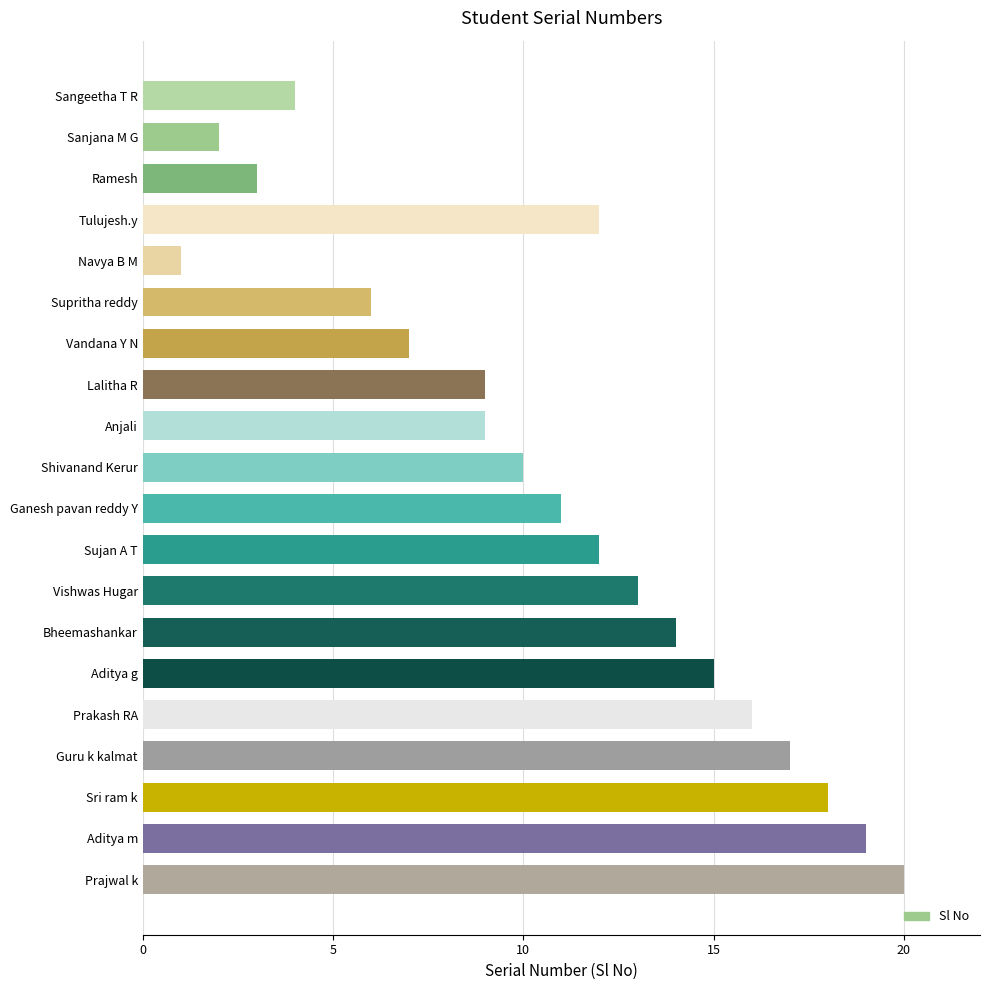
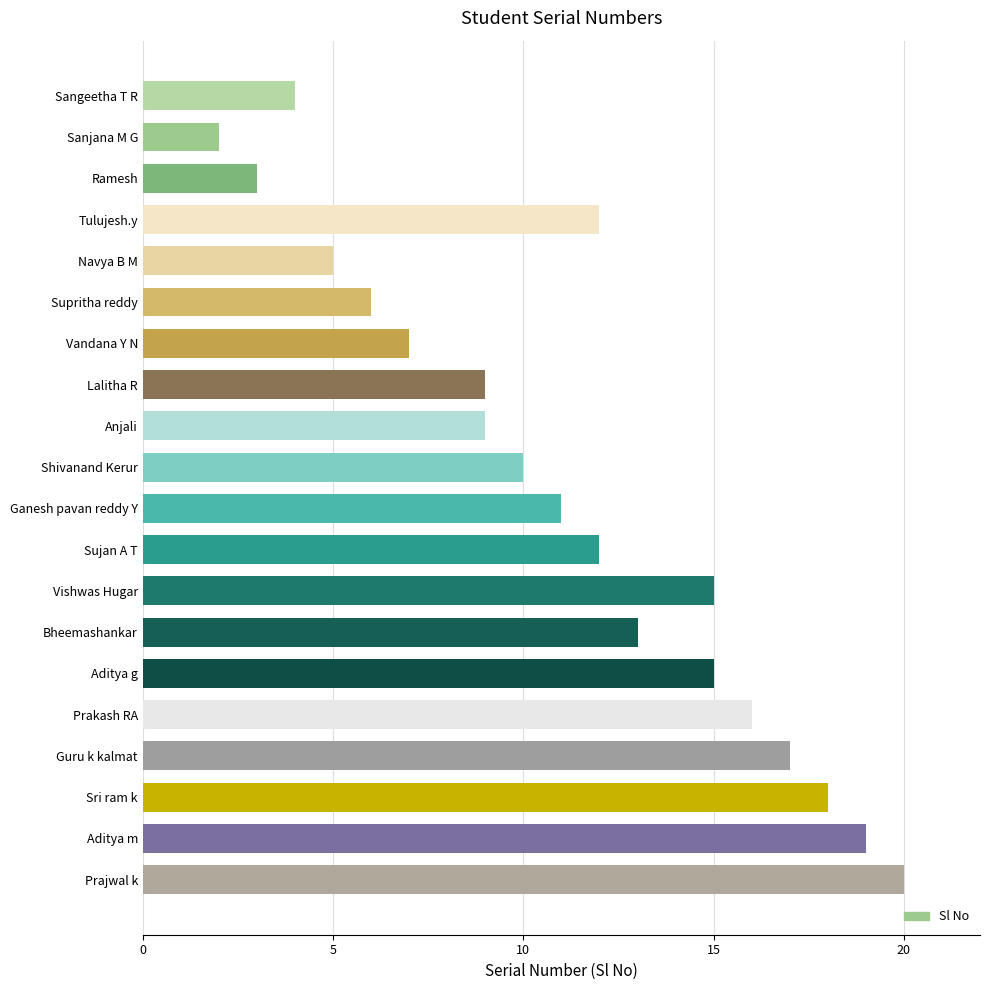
Navya B M: 1 -> 5
Vishwas Hugar: 13 -> 15
Bheemashankar: 14 -> 13
